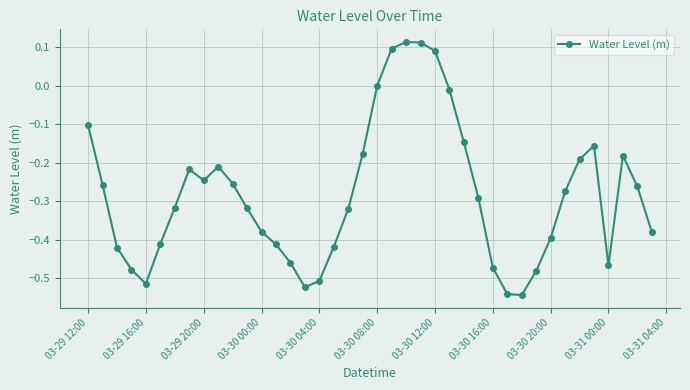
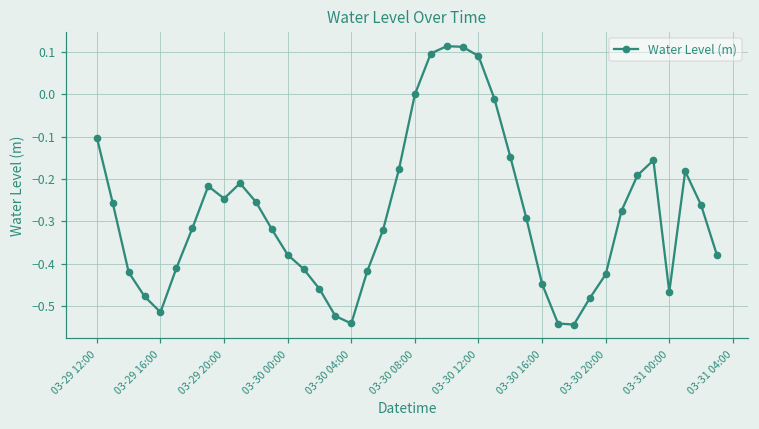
03-30 04:00: -0.51 -> -0.54
03-30 16:00: -0.47 -> -0.45
03-30 20:00: -0.40 -> -0.43
